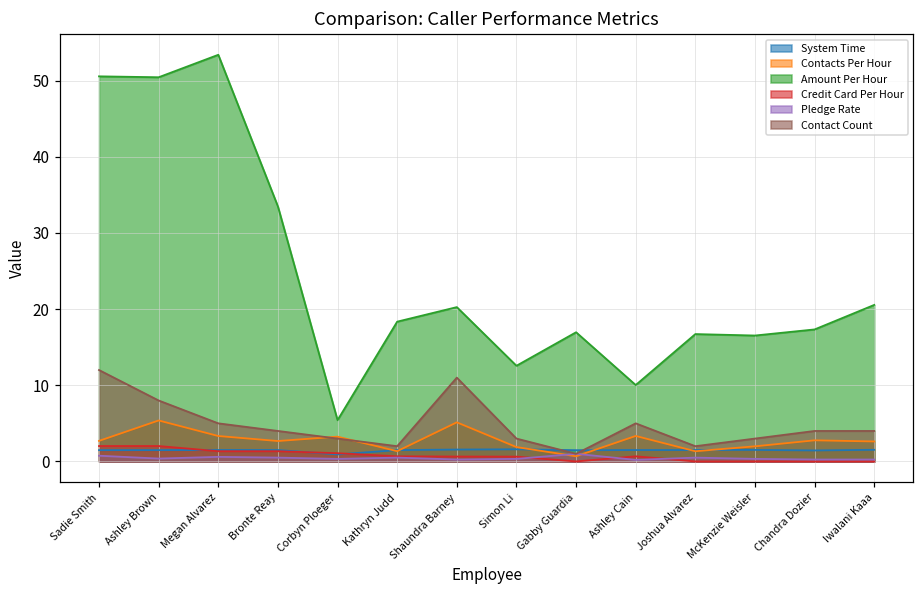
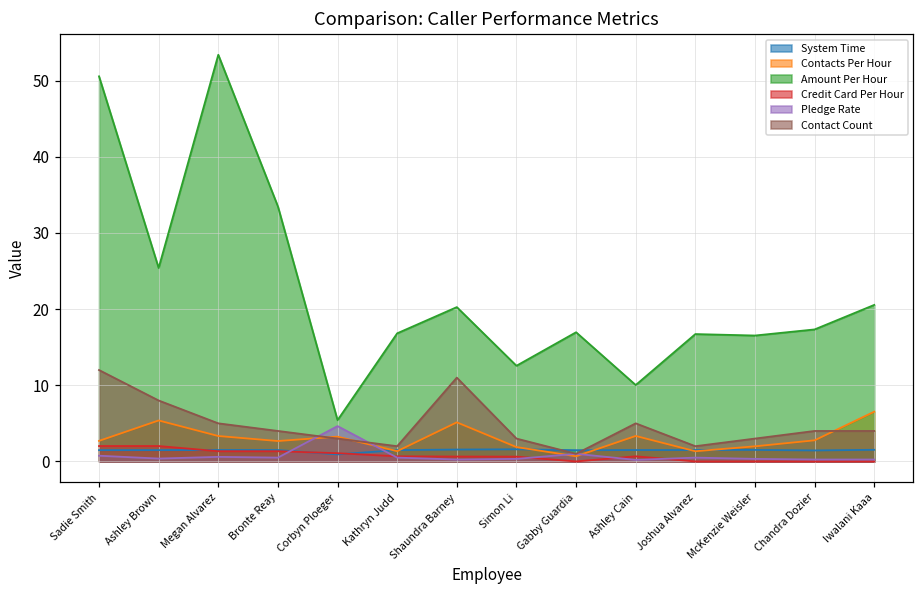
Amount Per Hour, Ashley Brown: 50 -> 25
Pledge Rate, Corbyn Ploeger: 0 -> 5
Amount Per Hour, Kathryn Judd: 18 -> 17
Contacts Per Hour, Iwalani Kaaa: 3 -> 7
